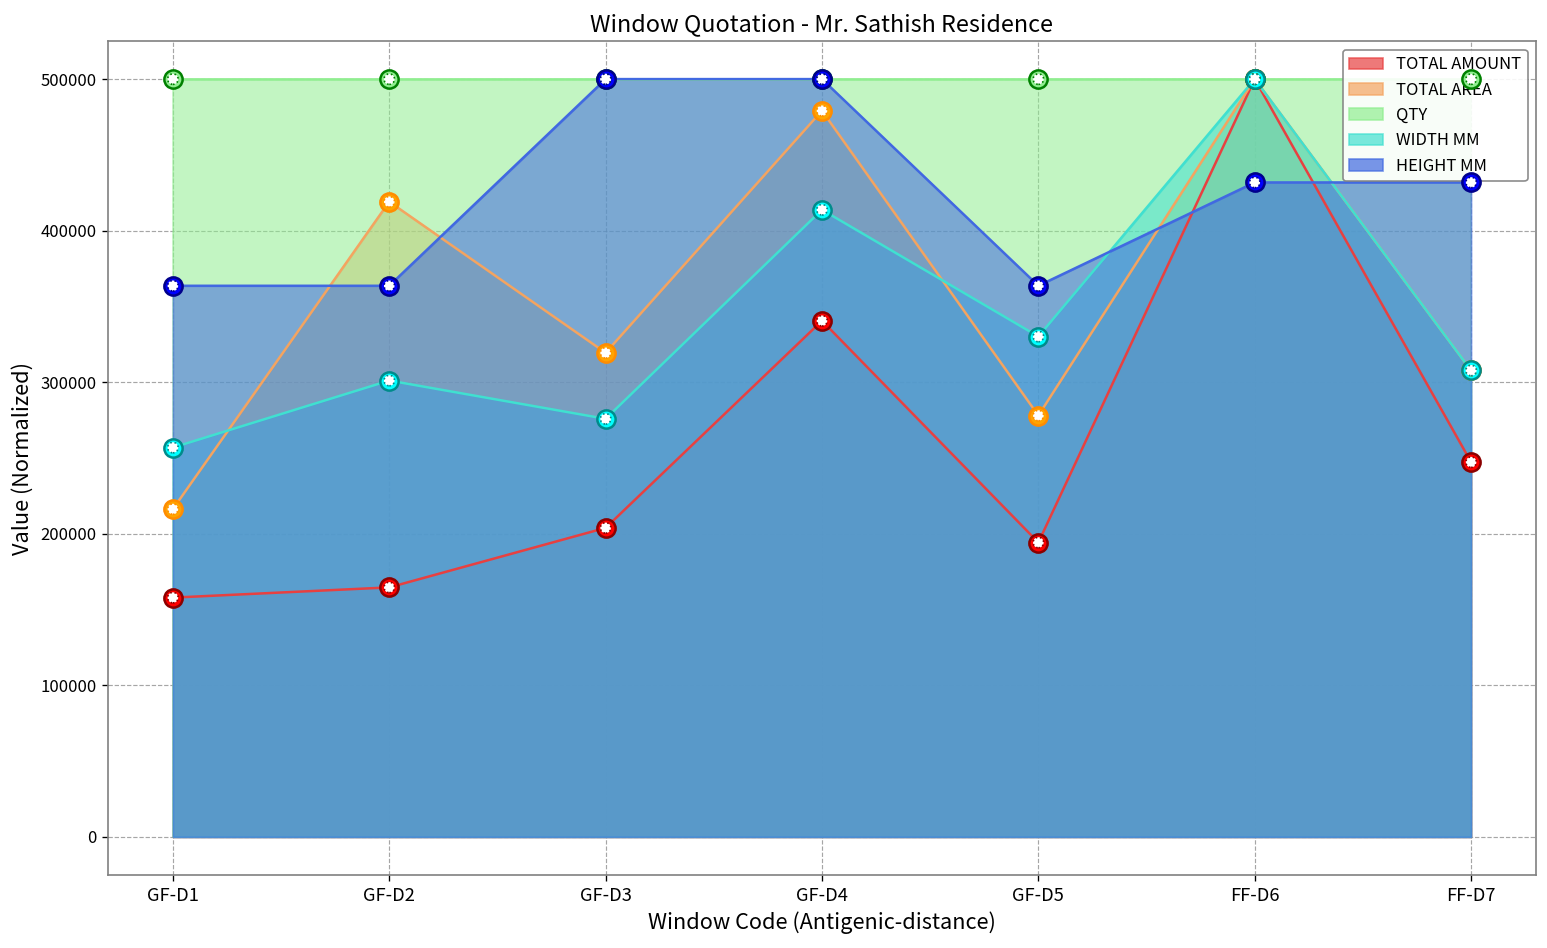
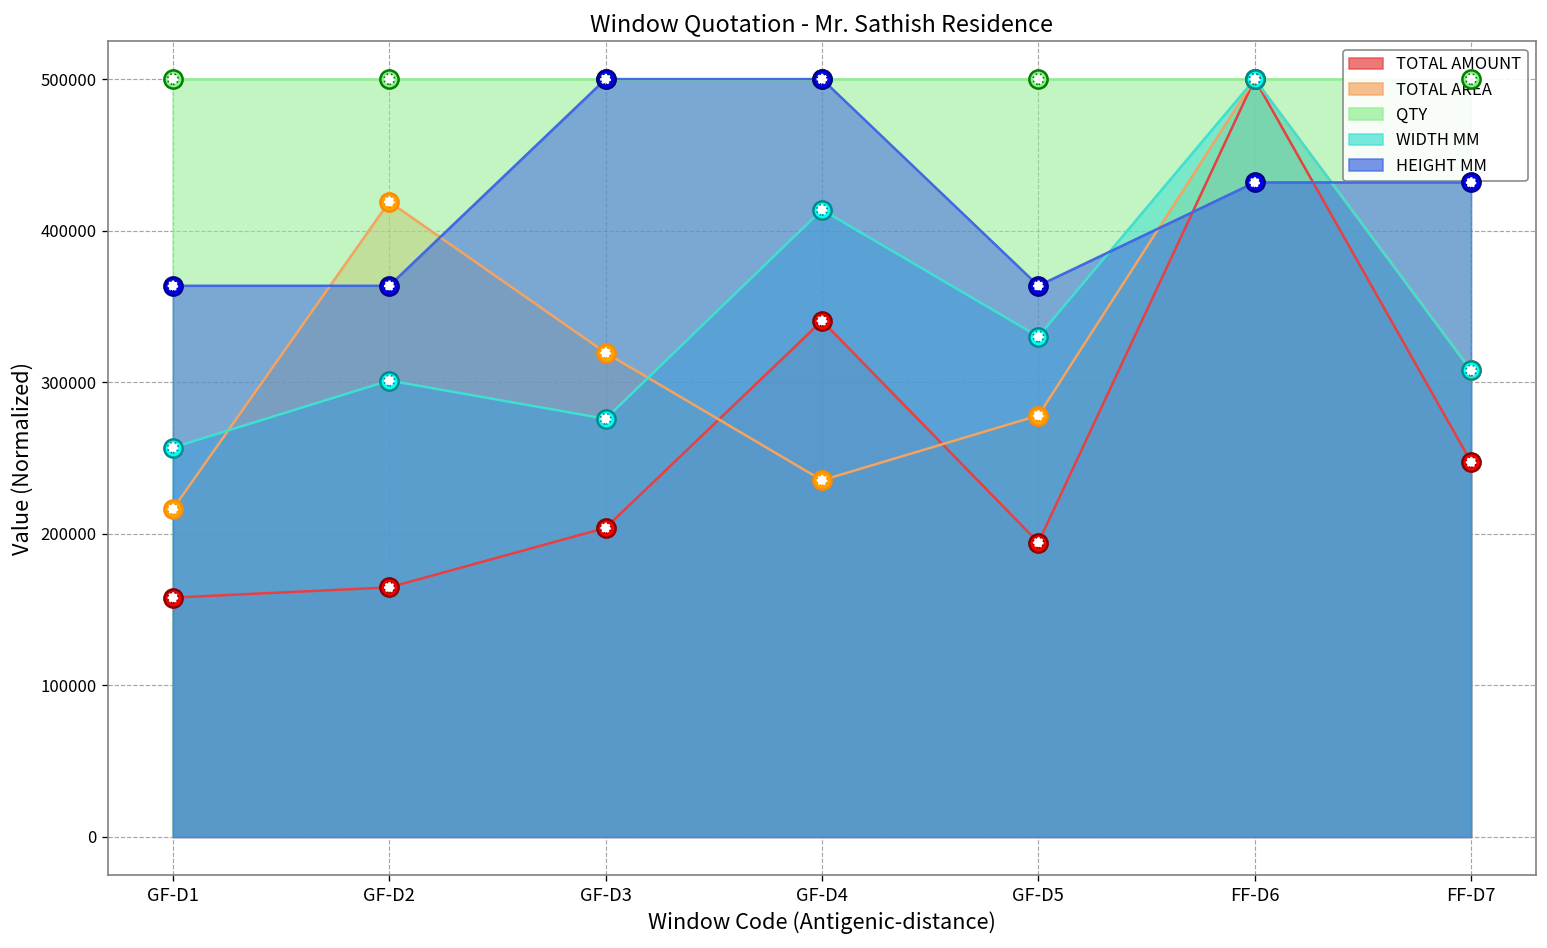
TOTAL AREA, GF-D4: 479000 -> 235000
